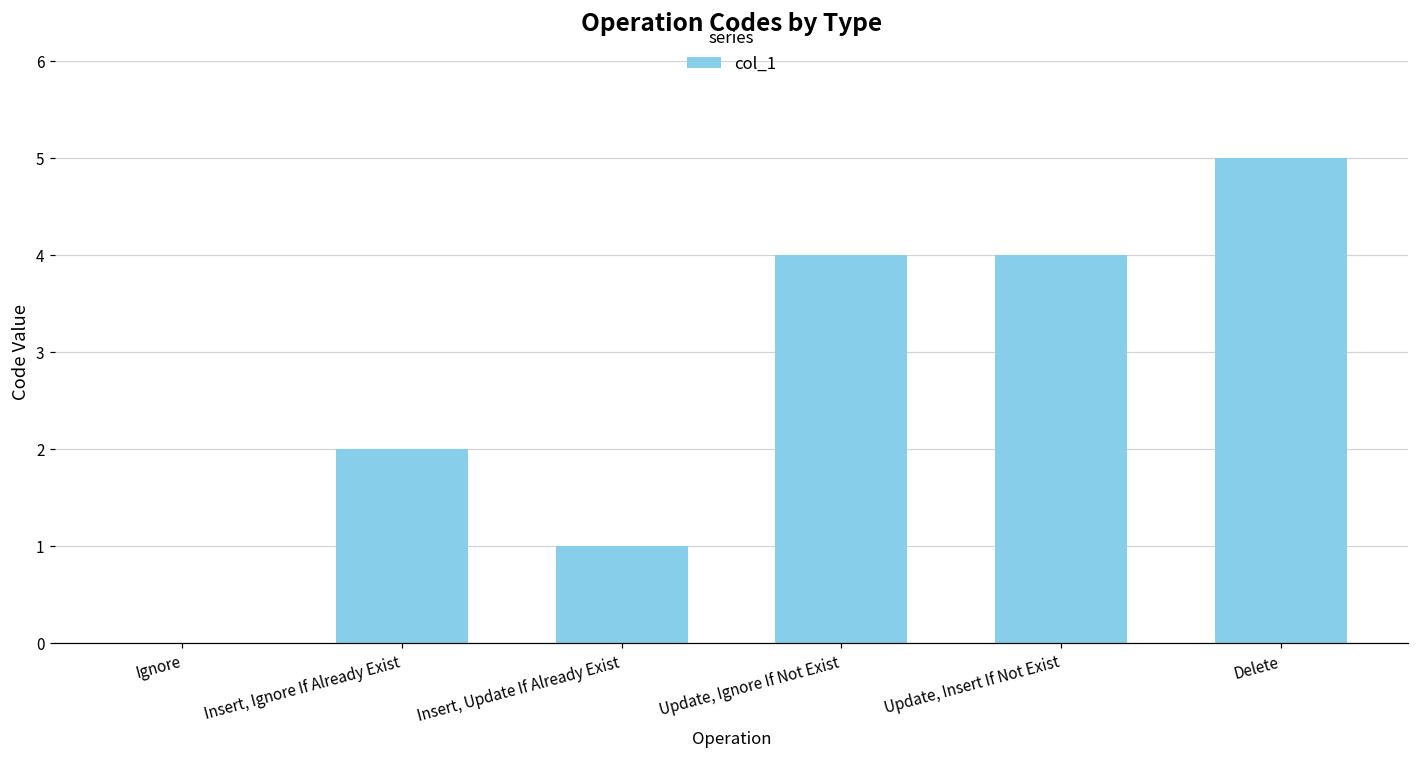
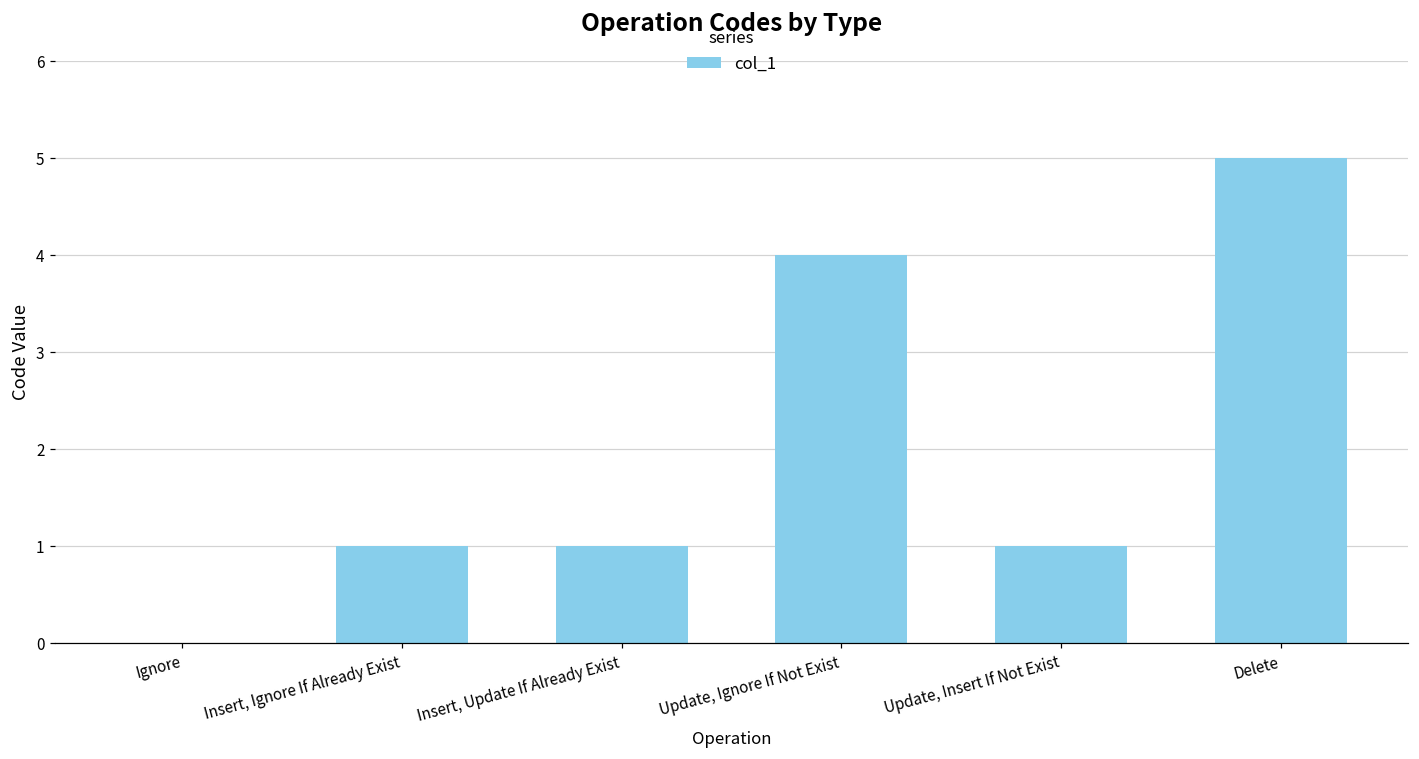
Insert, Ignore If Already Exist: 2 -> 1
Update, Insert If Not Exist: 4 -> 1
